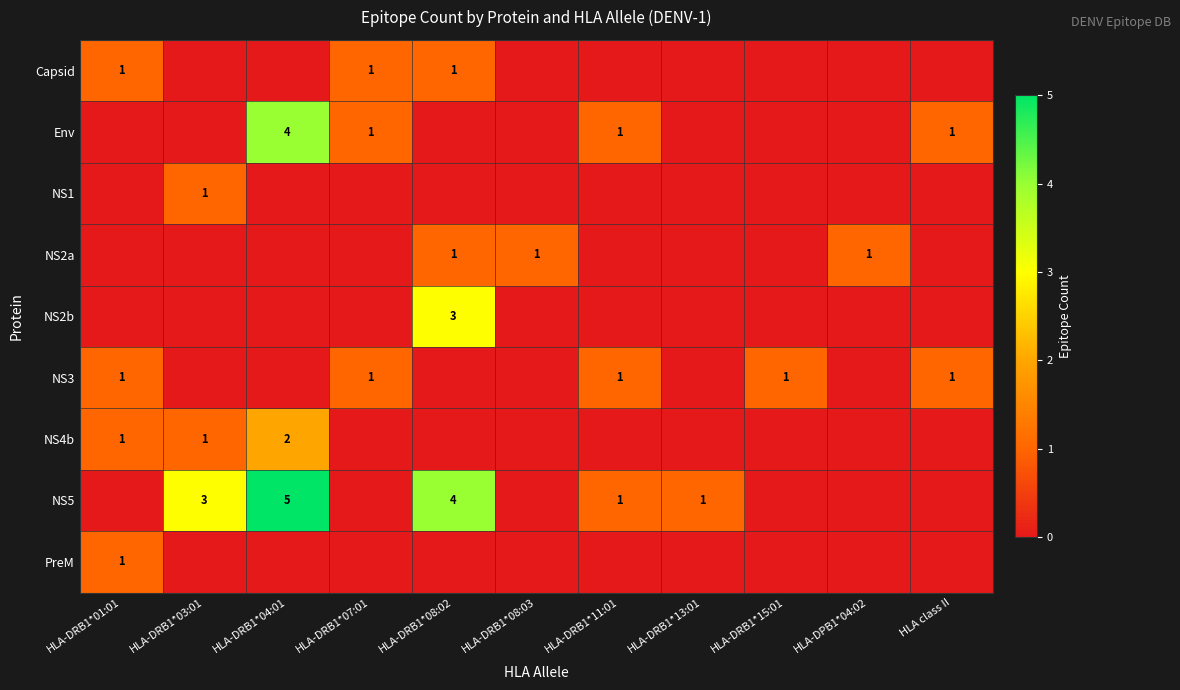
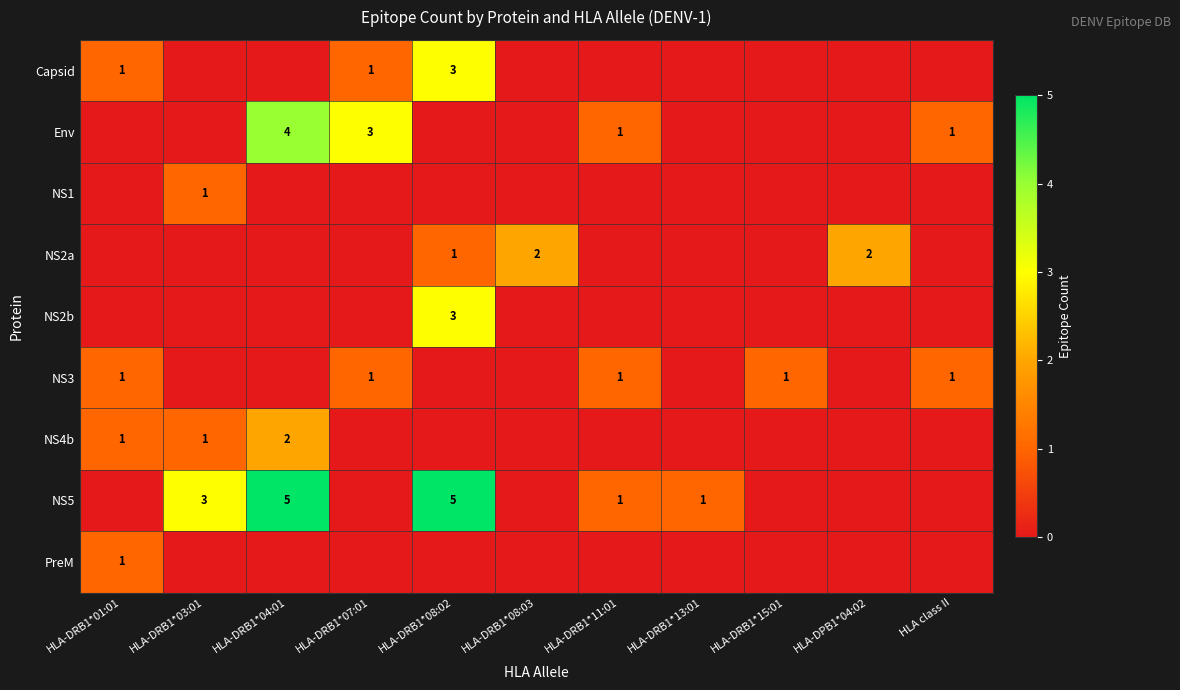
Capsid, HLA-DRB1*08:02: 1 -> 3
Env, HLA-DRB1*07:01: 1 -> 3
NS2a, HLA-DRB1*08:03: 1 -> 2
NS2a, HLA-DPB1*04:02: 1 -> 2
NS5, HLA-DRB1*08:02: 4 -> 5
